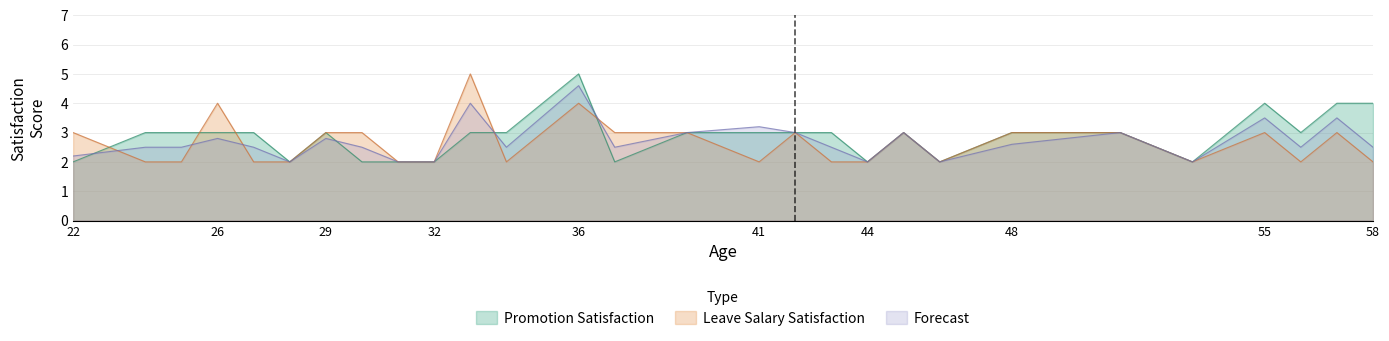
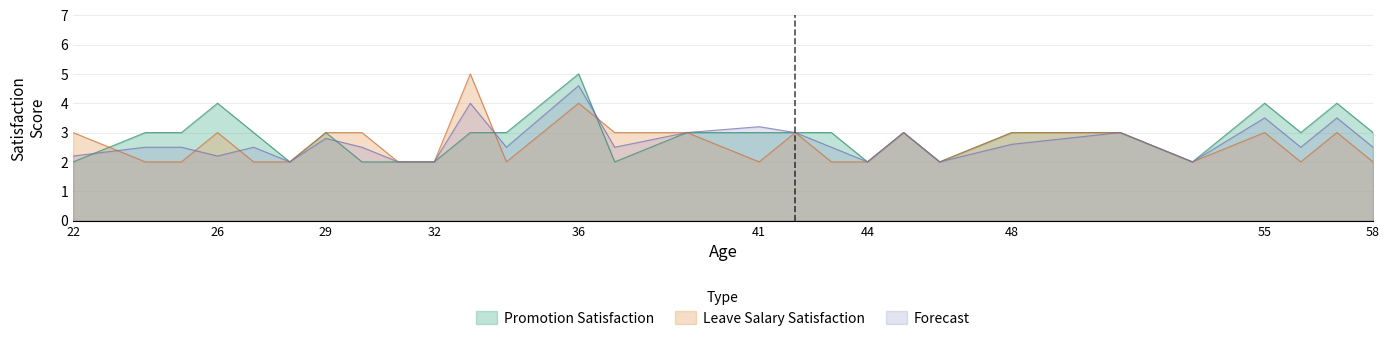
Promotion Satisfaction, 26: 3 -> 4
Leave Salary Satisfaction, 26: 4 -> 3
Forecast, 26: 2.8 -> 2.2
Promotion Satisfaction, 58: 4 -> 3
